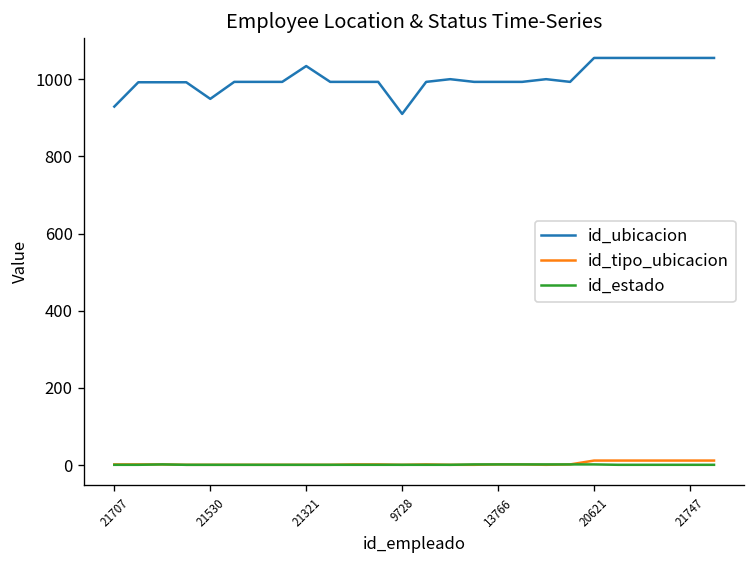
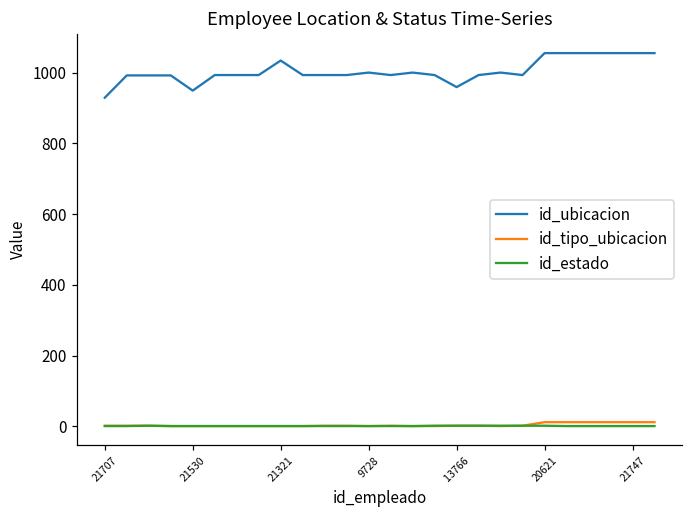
id_ubicacion, 9728: 910 -> 1000
id_ubicacion, 13766: 990 -> 960
